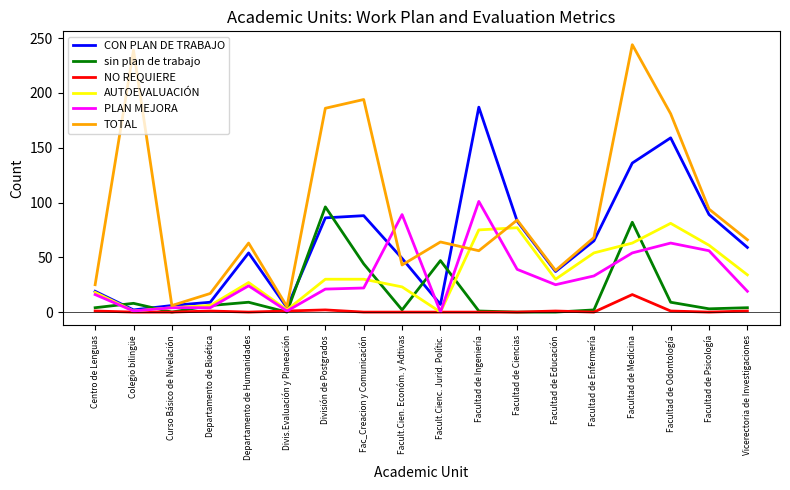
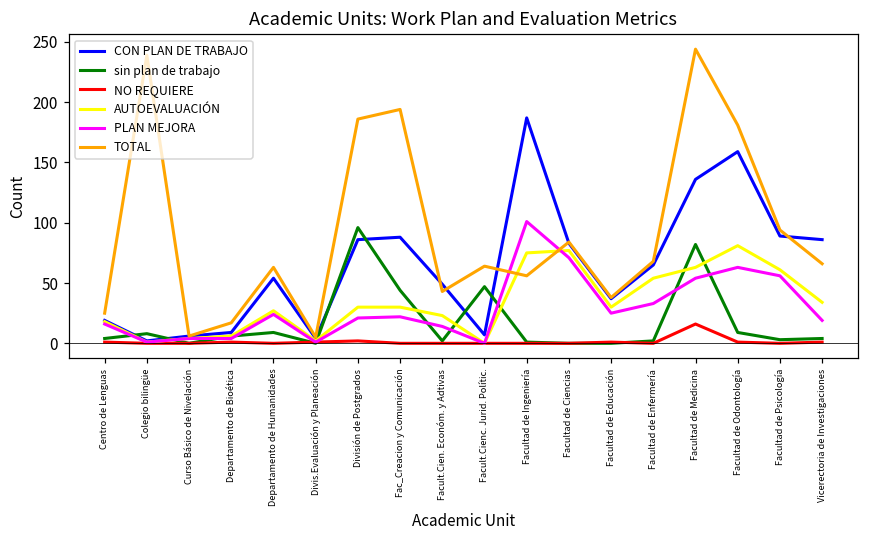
PLAN MEJORA, Facult.Cien. Económ. y Adtivas: 89 -> 14
PLAN MEJORA, Facultad de Ciencias: 39 -> 71
CON PLAN DE TRABAJO, Vicerectoria de Investigaciones: 59 -> 86
